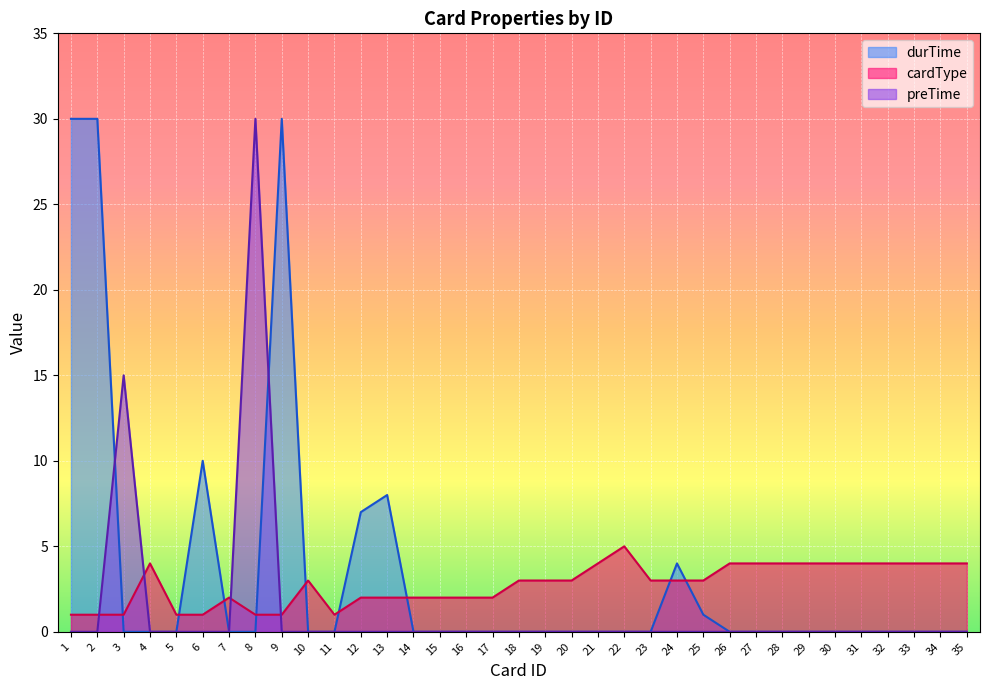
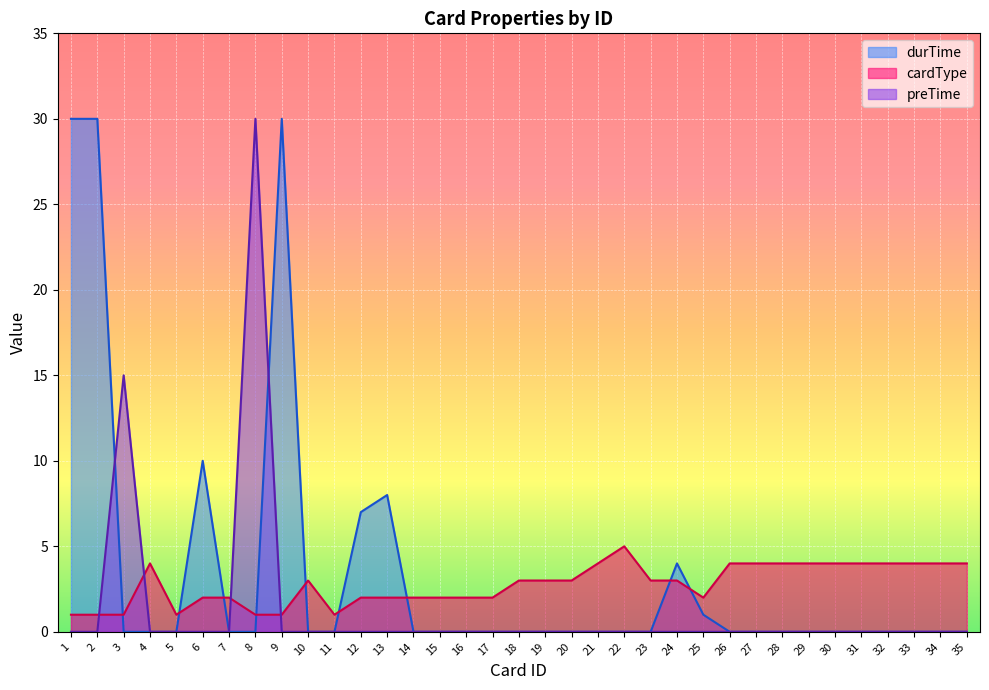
cardType, 6: 1 -> 2
cardType, 25: 3 -> 2
